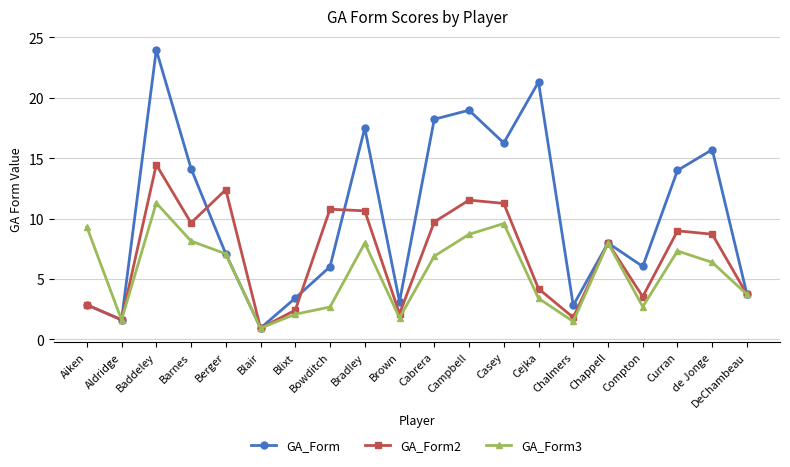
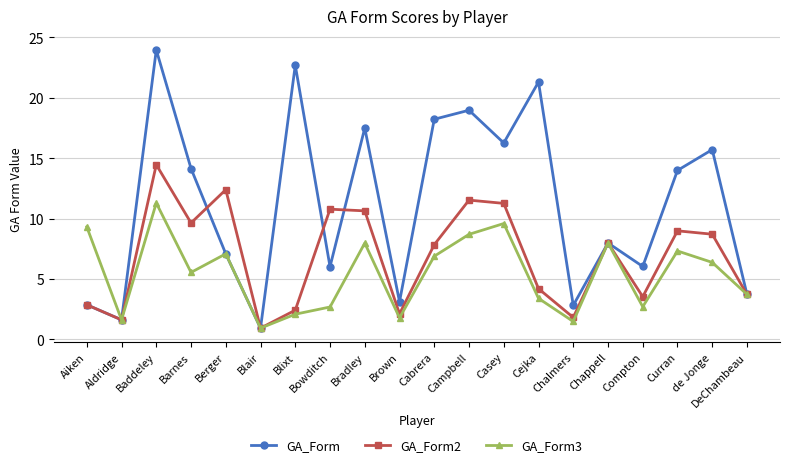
GA_Form3, Barnes: 8.1 -> 5.5
GA_Form, Blixt: 3.4 -> 22.7
GA_Form2, Cabrera: 9.7 -> 7.8
